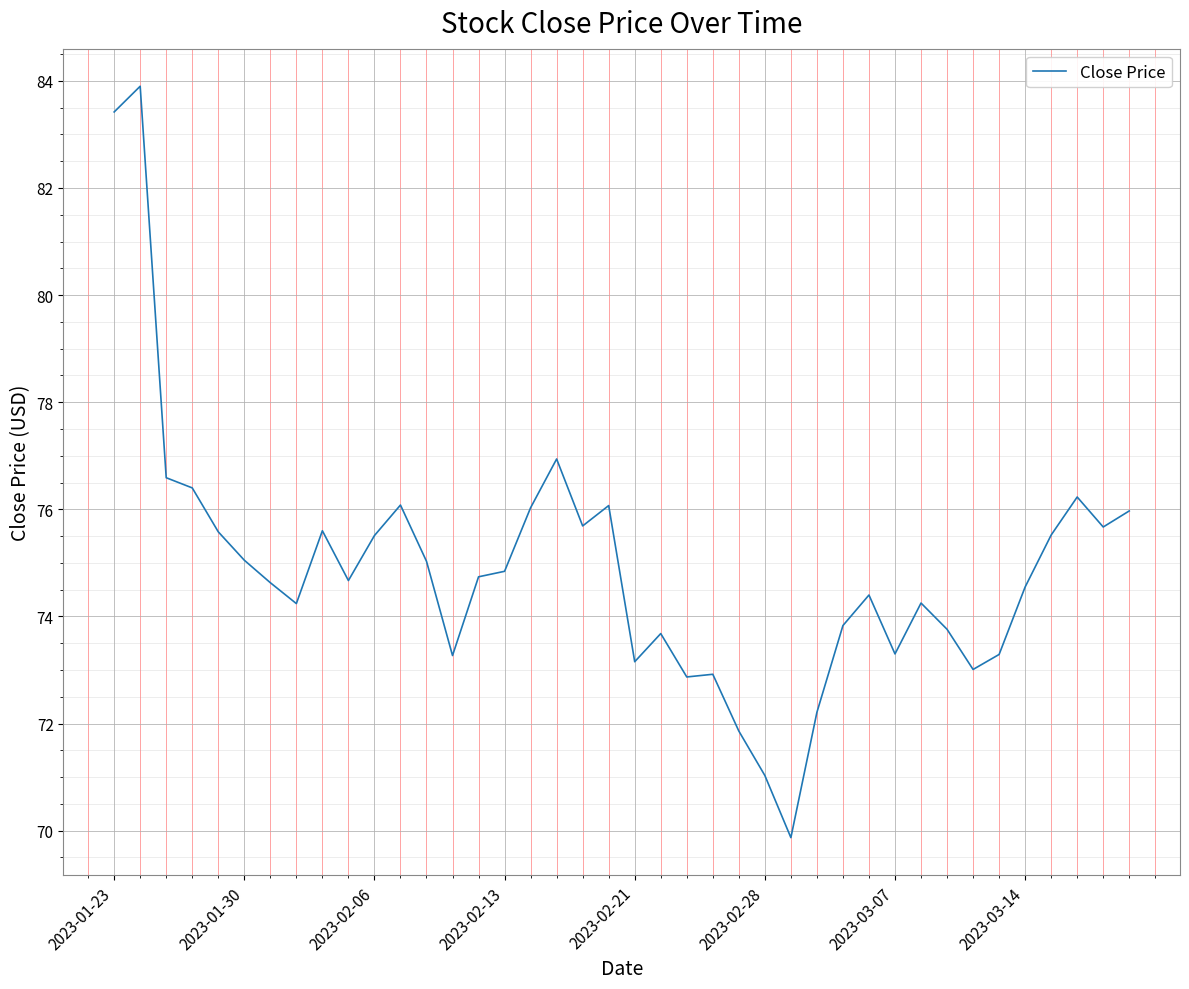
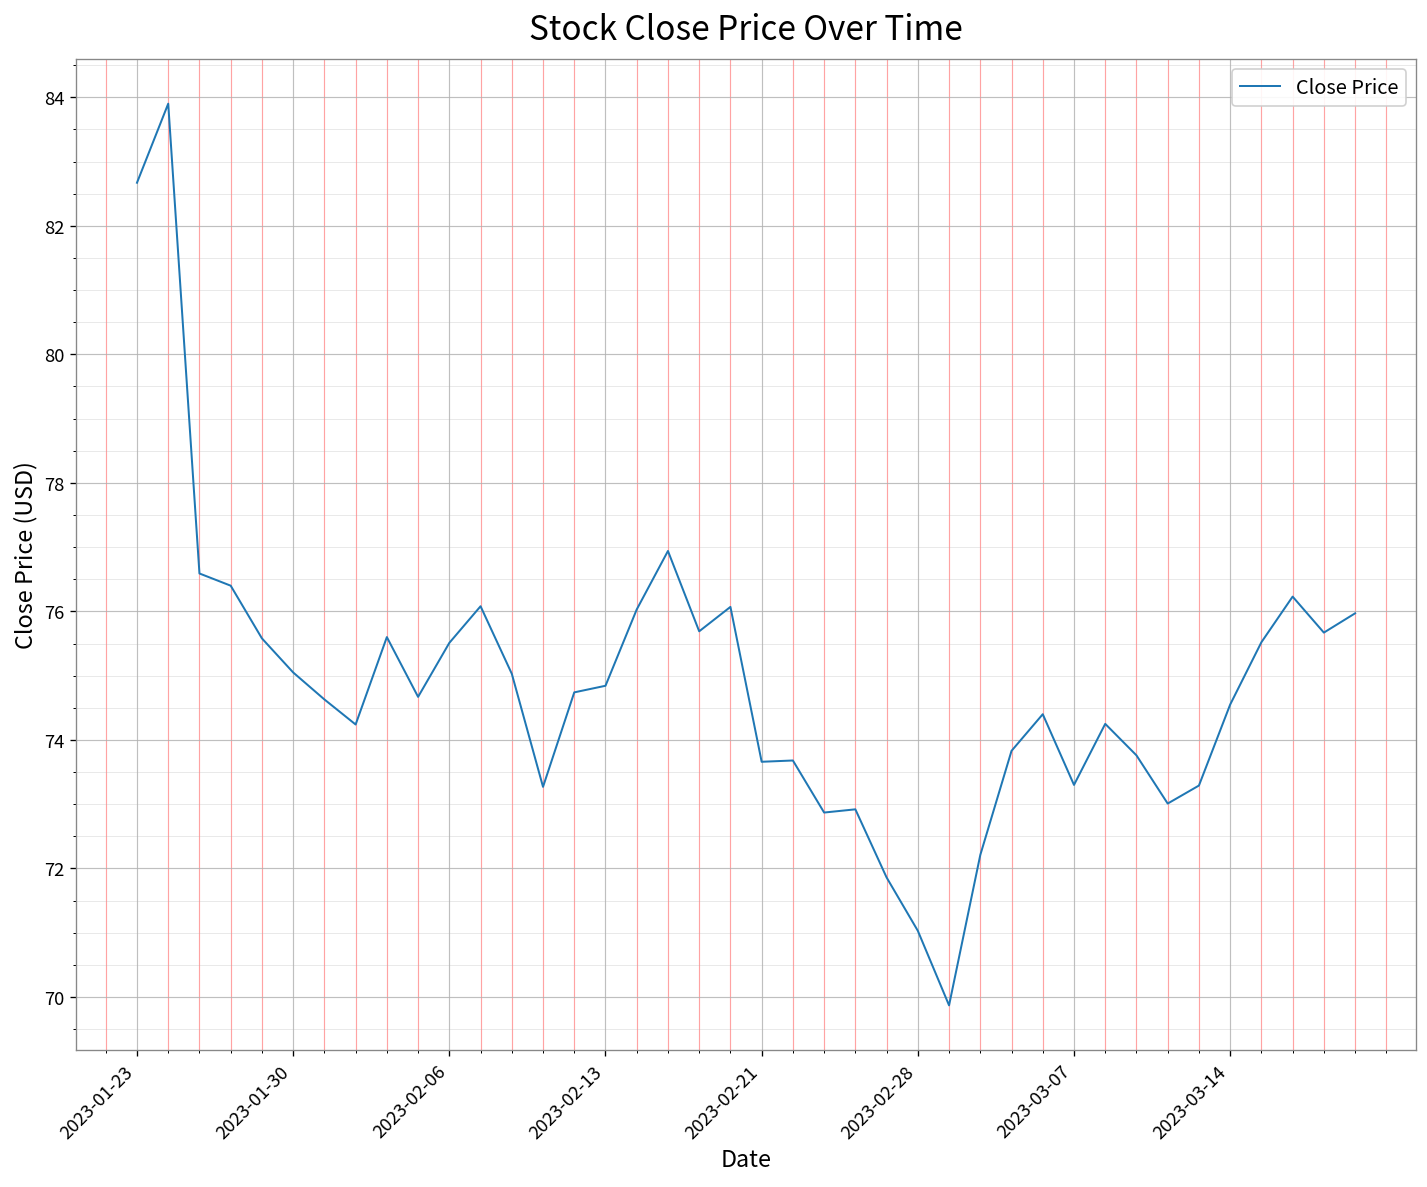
2023-01-23: 83.4 -> 82.7
2023-02-21: 73.2 -> 73.7
